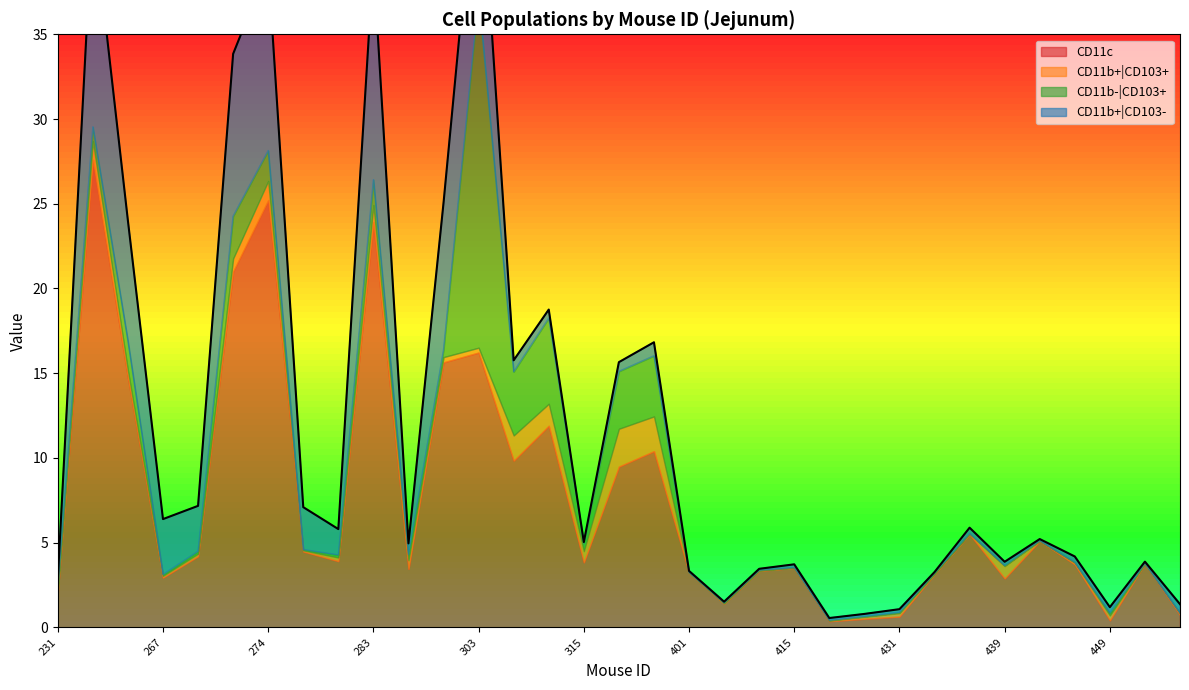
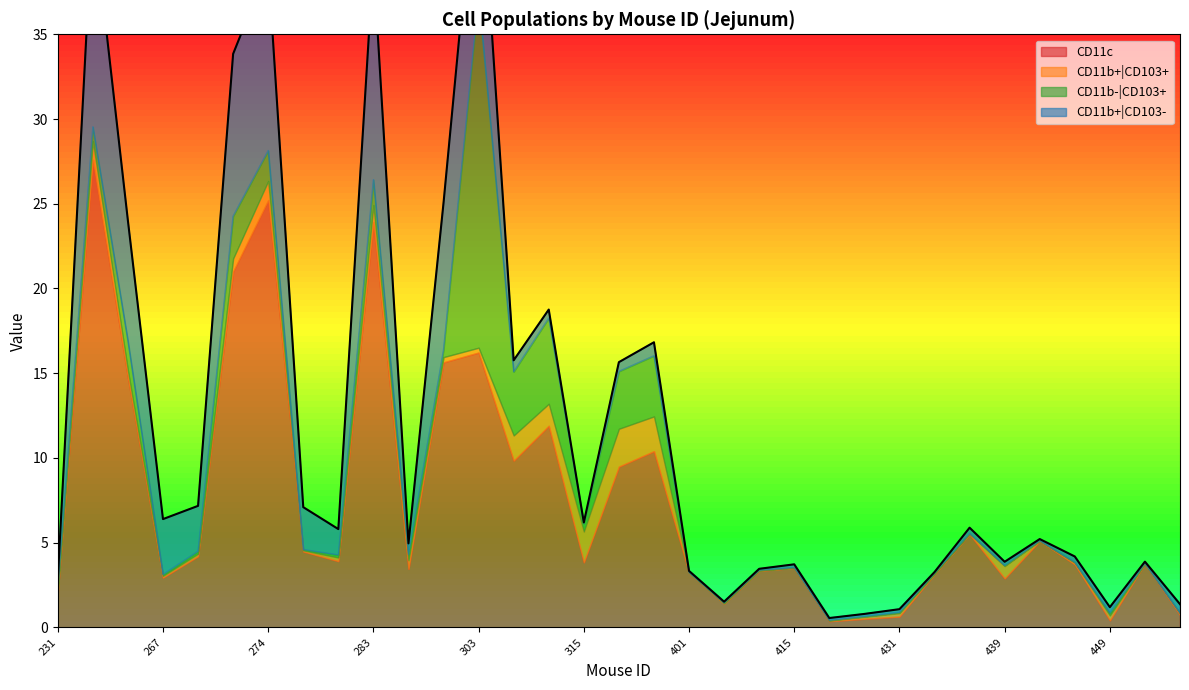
CD11b+|CD103+, 315: 0.7 -> 1.8
